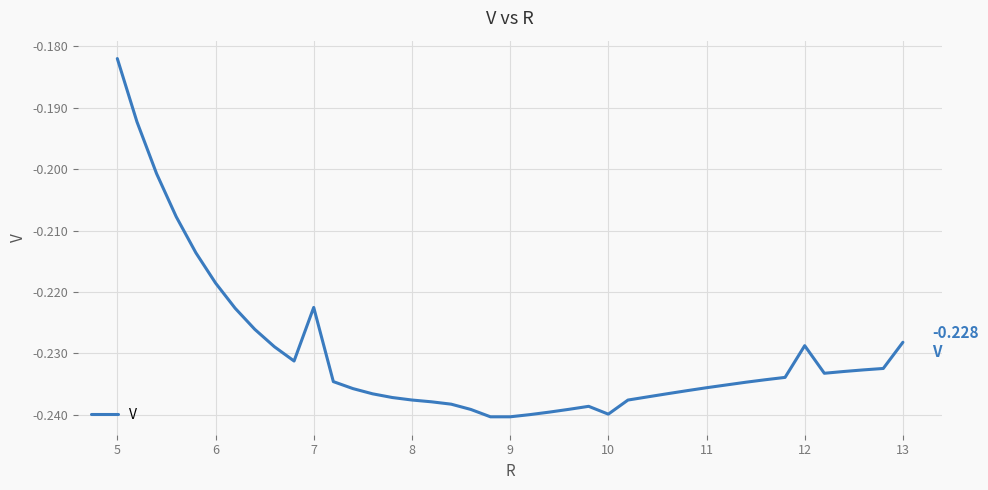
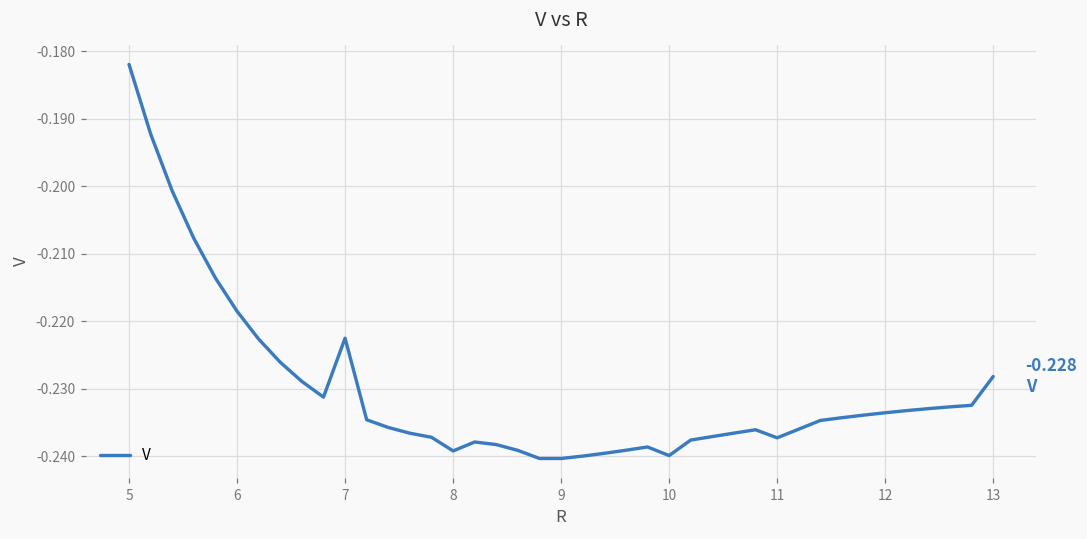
8: -0.238 -> -0.239
11: -0.236 -> -0.237
12: -0.229 -> -0.234
